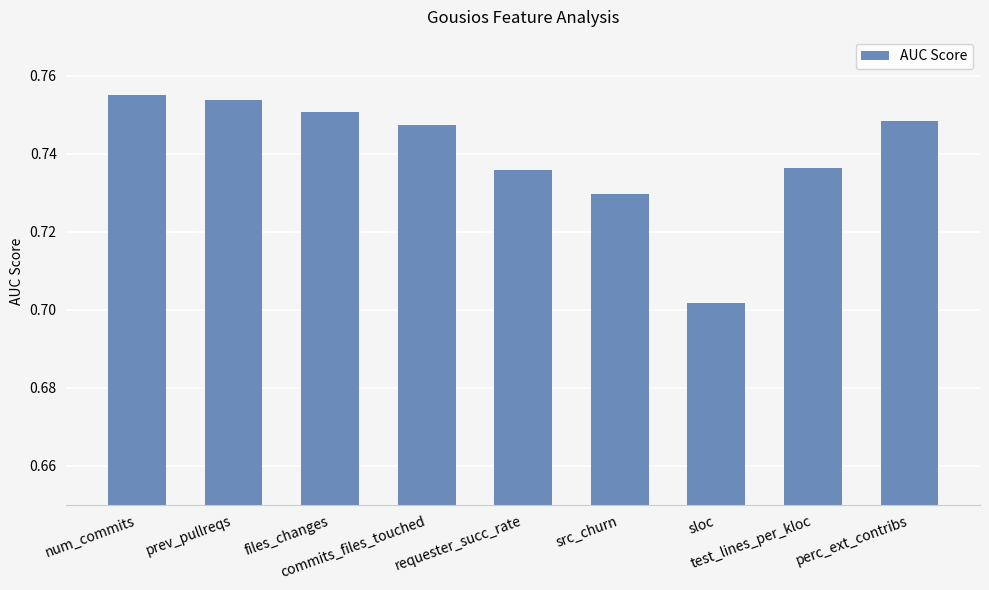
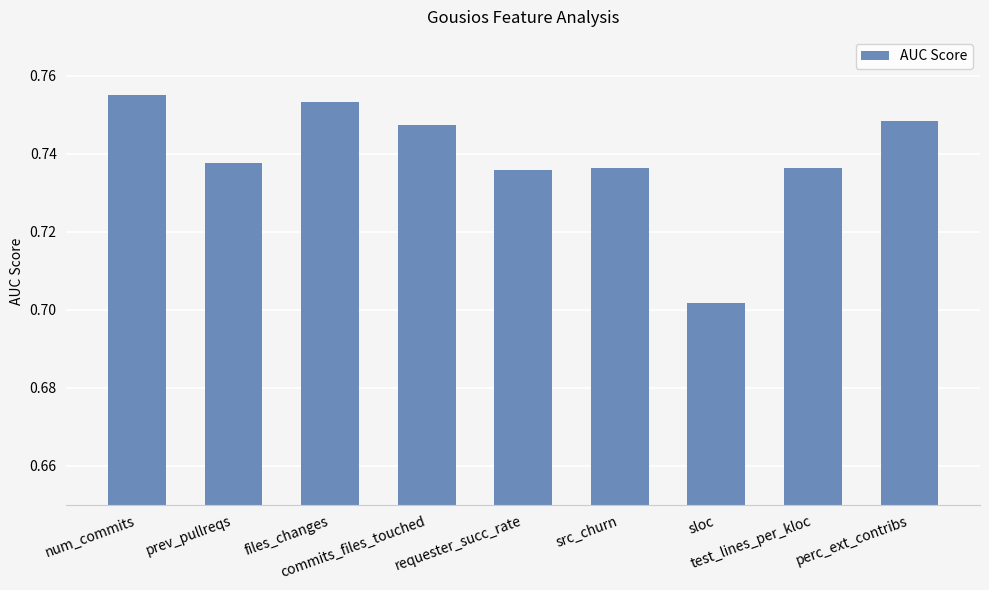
prev_pullreqs: 0.754 -> 0.738
files_changes: 0.751 -> 0.753
src_churn: 0.730 -> 0.736
